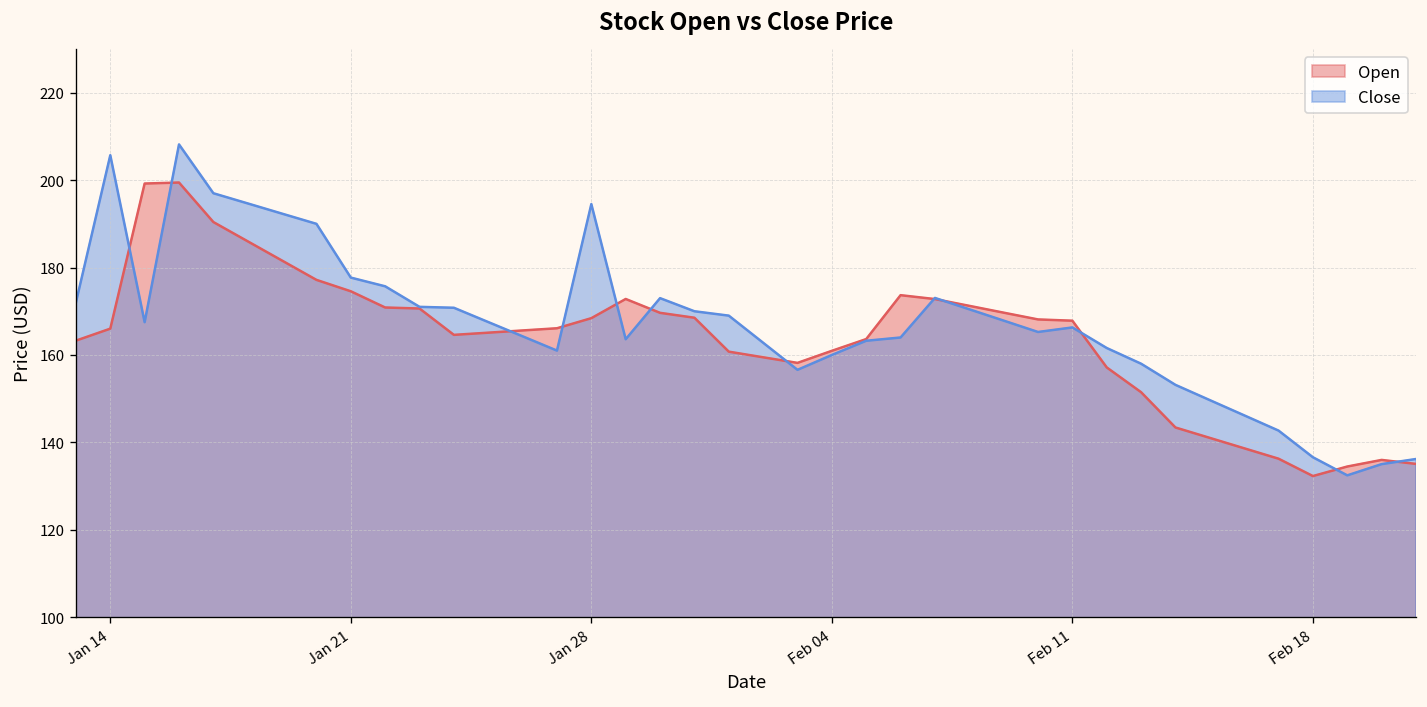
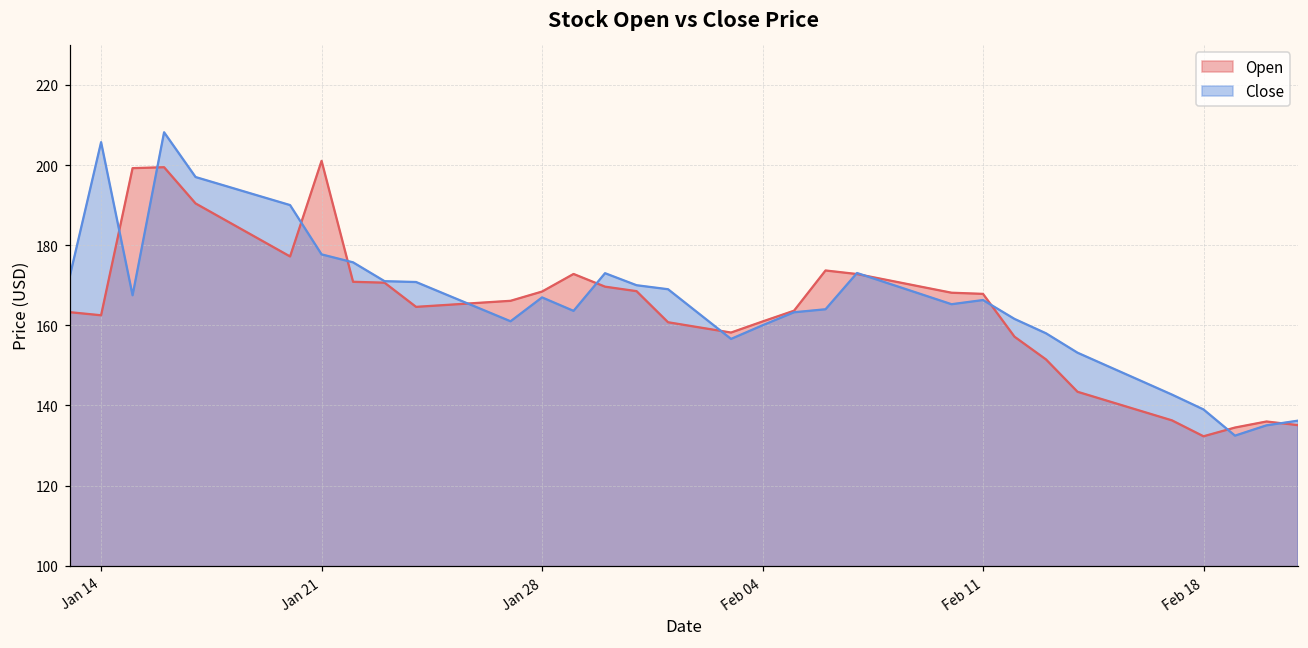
Open, Jan 14: 166 -> 163
Open, Jan 21: 175 -> 201
Close, Jan 28: 195 -> 167
Close, Feb 18: 137 -> 139
